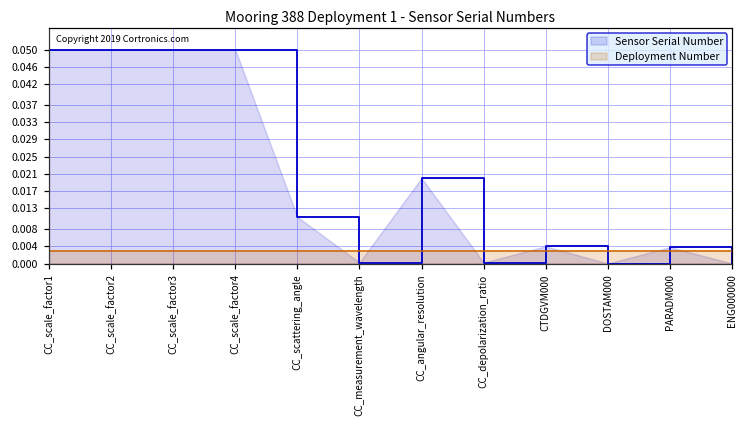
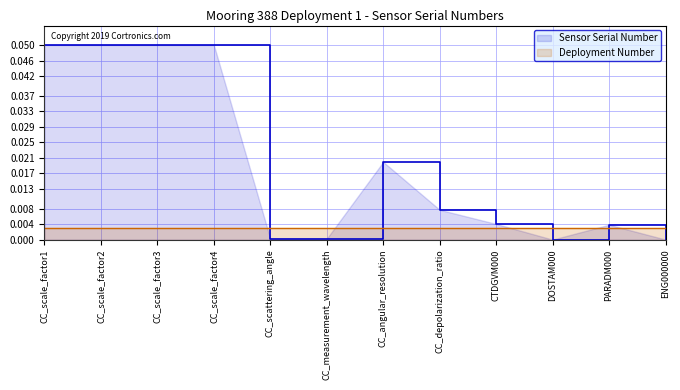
Sensor Serial Number, CC_scattering_angle: 0.011 -> 0.000
Sensor Serial Number, CC_depolarization_ratio: 0.000 -> 0.008
